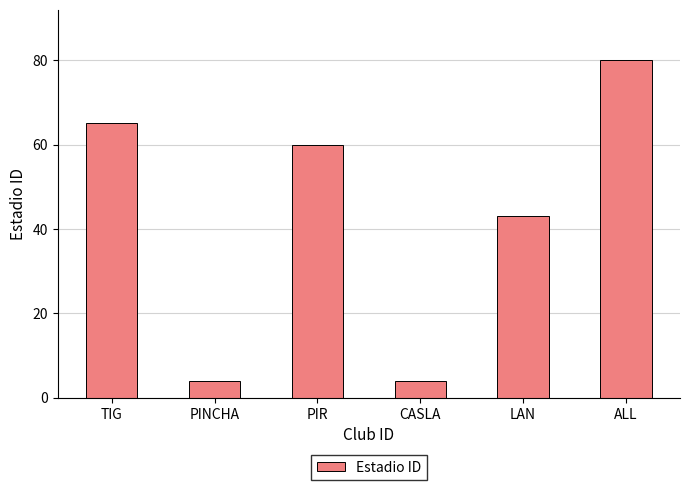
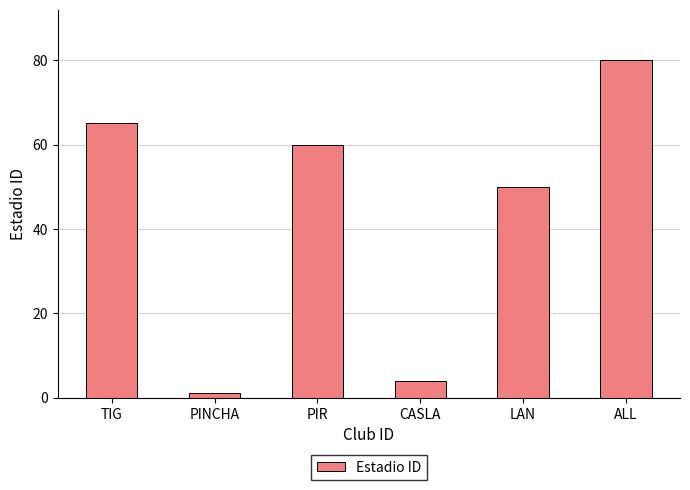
PINCHA: 4 -> 1
LAN: 43 -> 50
